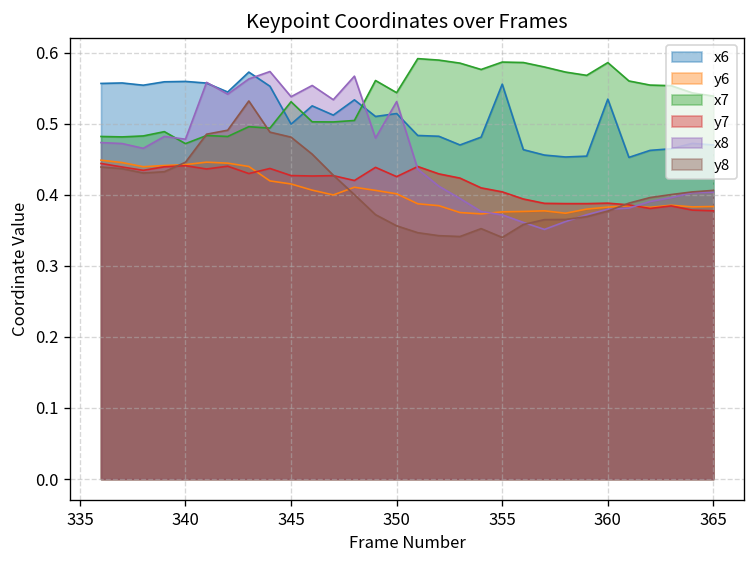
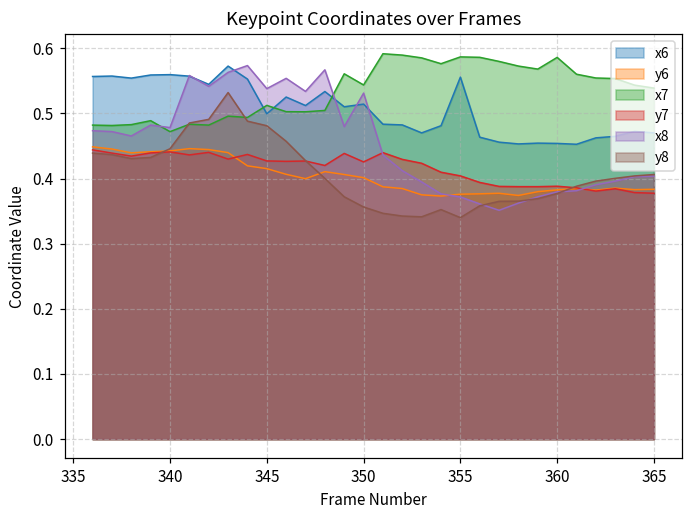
x7, 345: 0.53 -> 0.51
x6, 360: 0.53 -> 0.45
